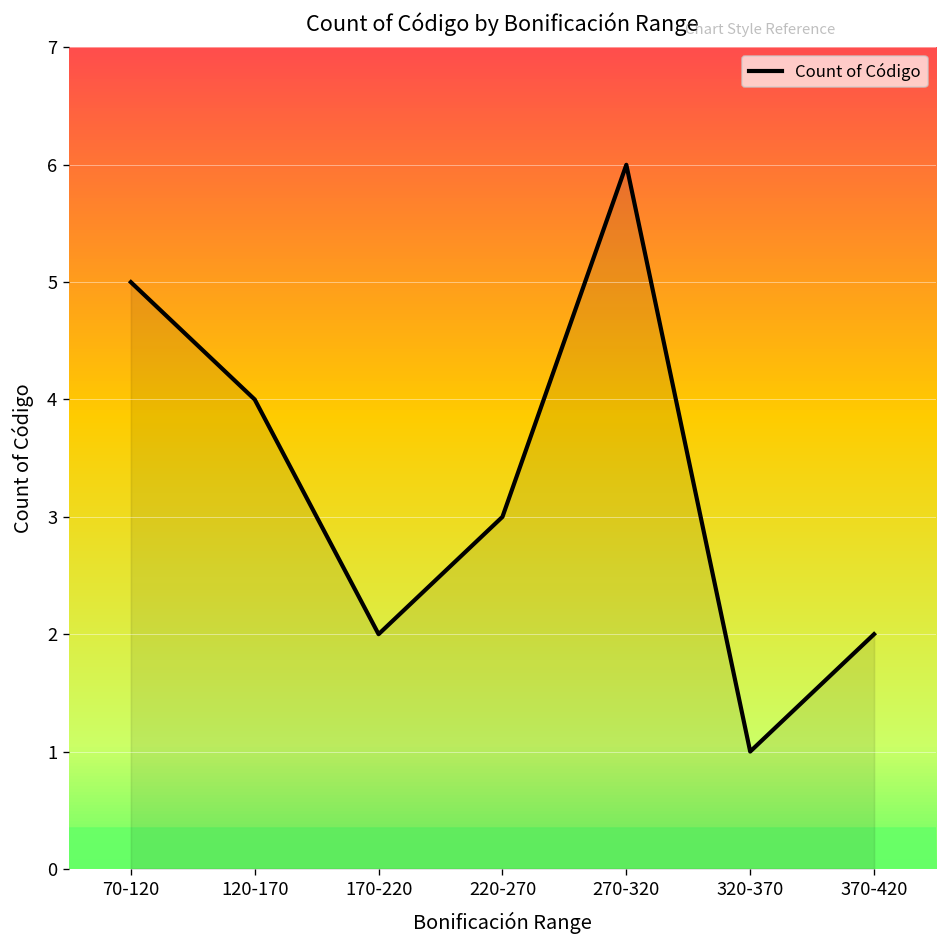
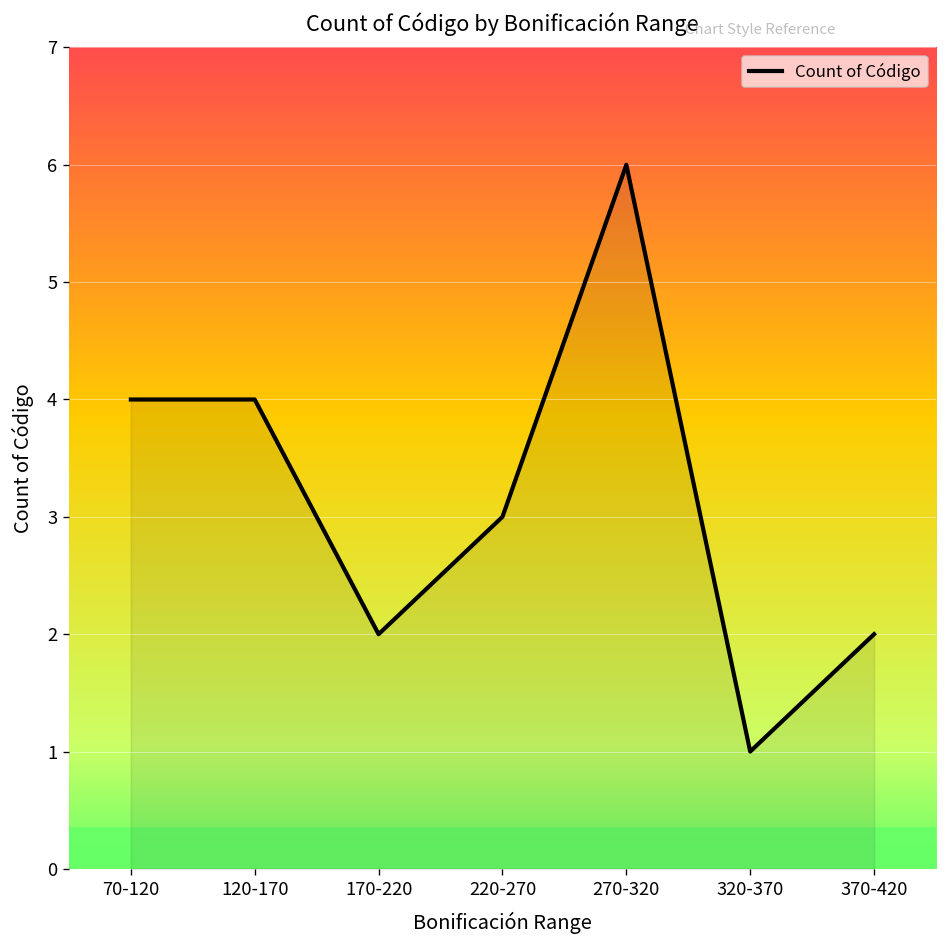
70-120: 5 -> 4
